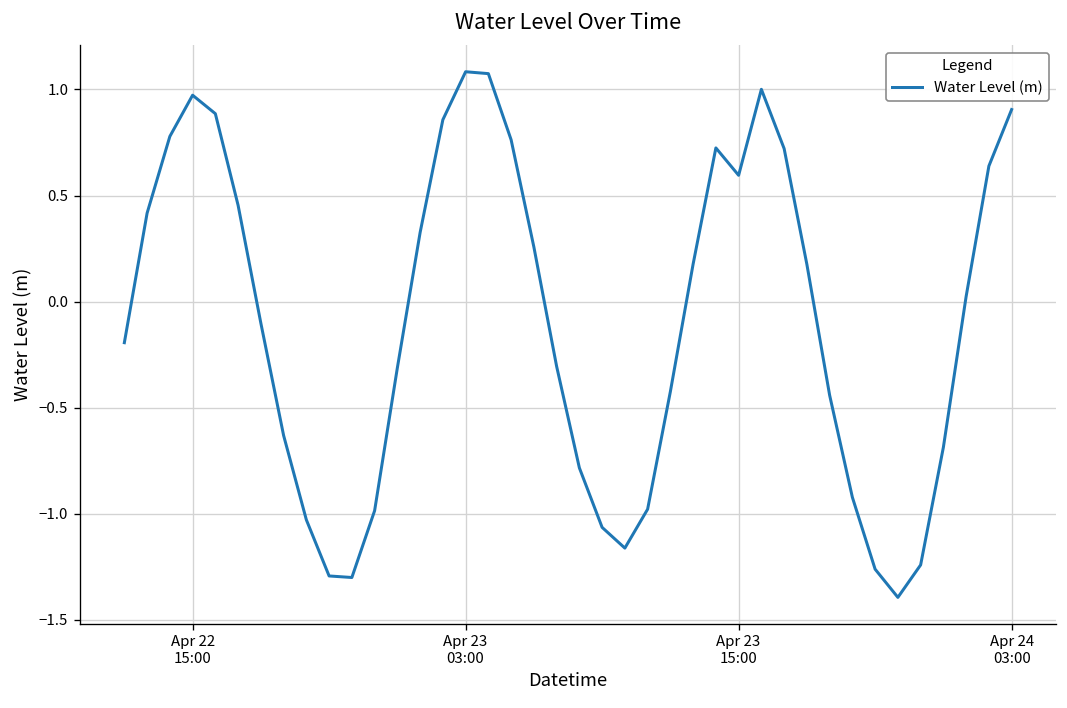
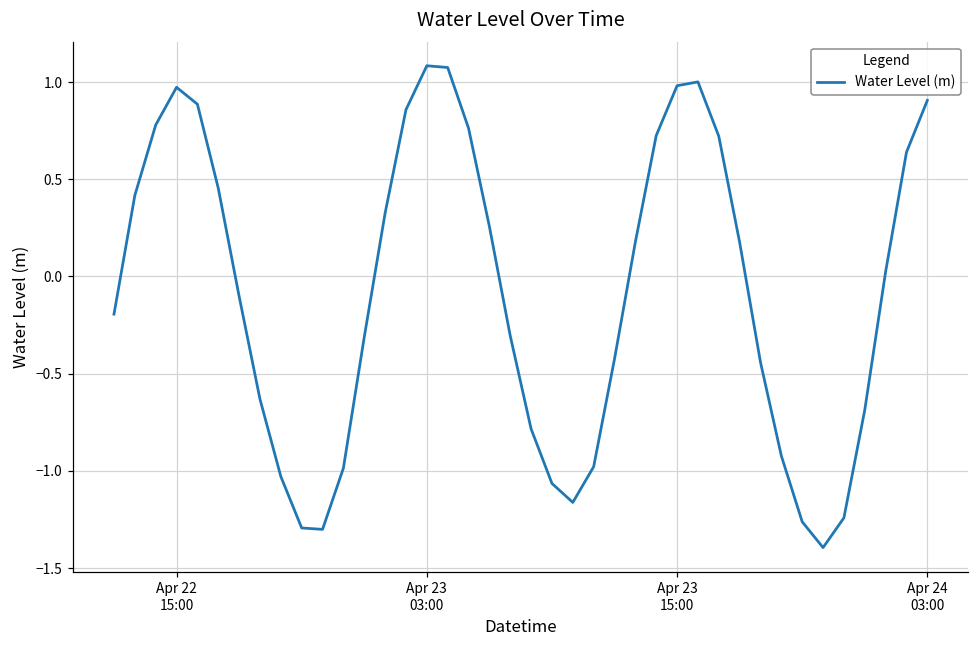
Apr 23 15:00: 0.60 -> 0.98
